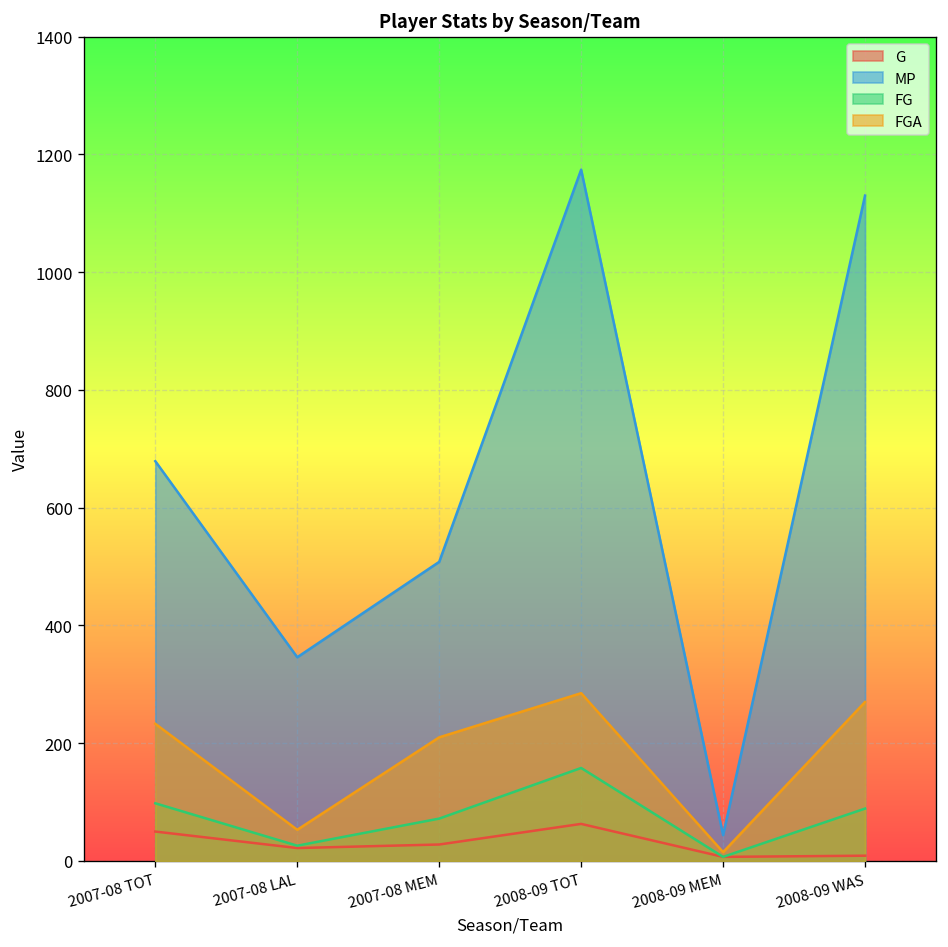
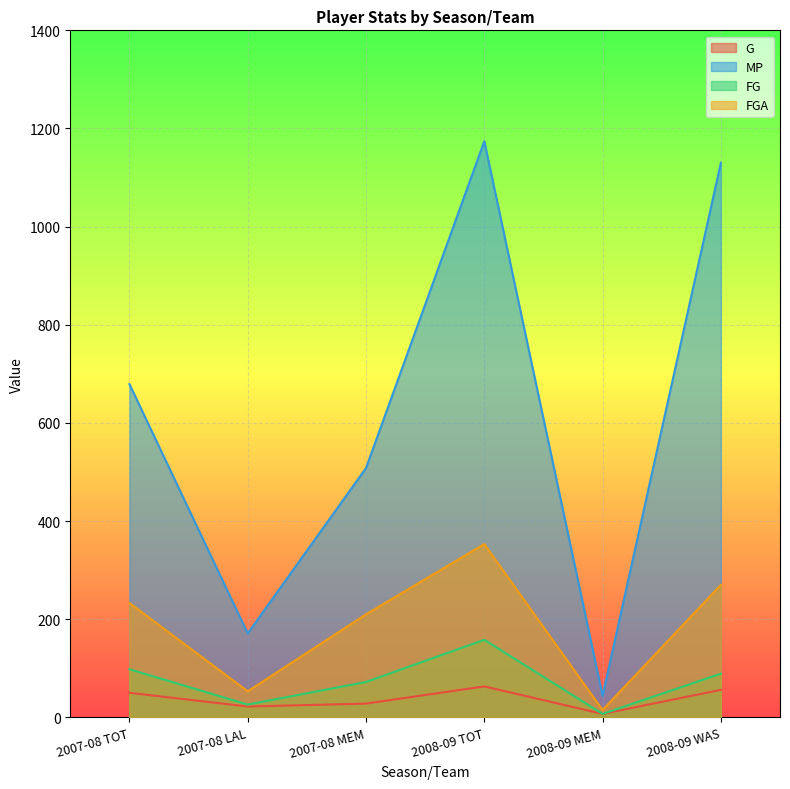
MP, 2007-08 LAL: 350 -> 170
FGA, 2008-09 TOT: 290 -> 350
G, 2008-09 WAS: 10 -> 60
